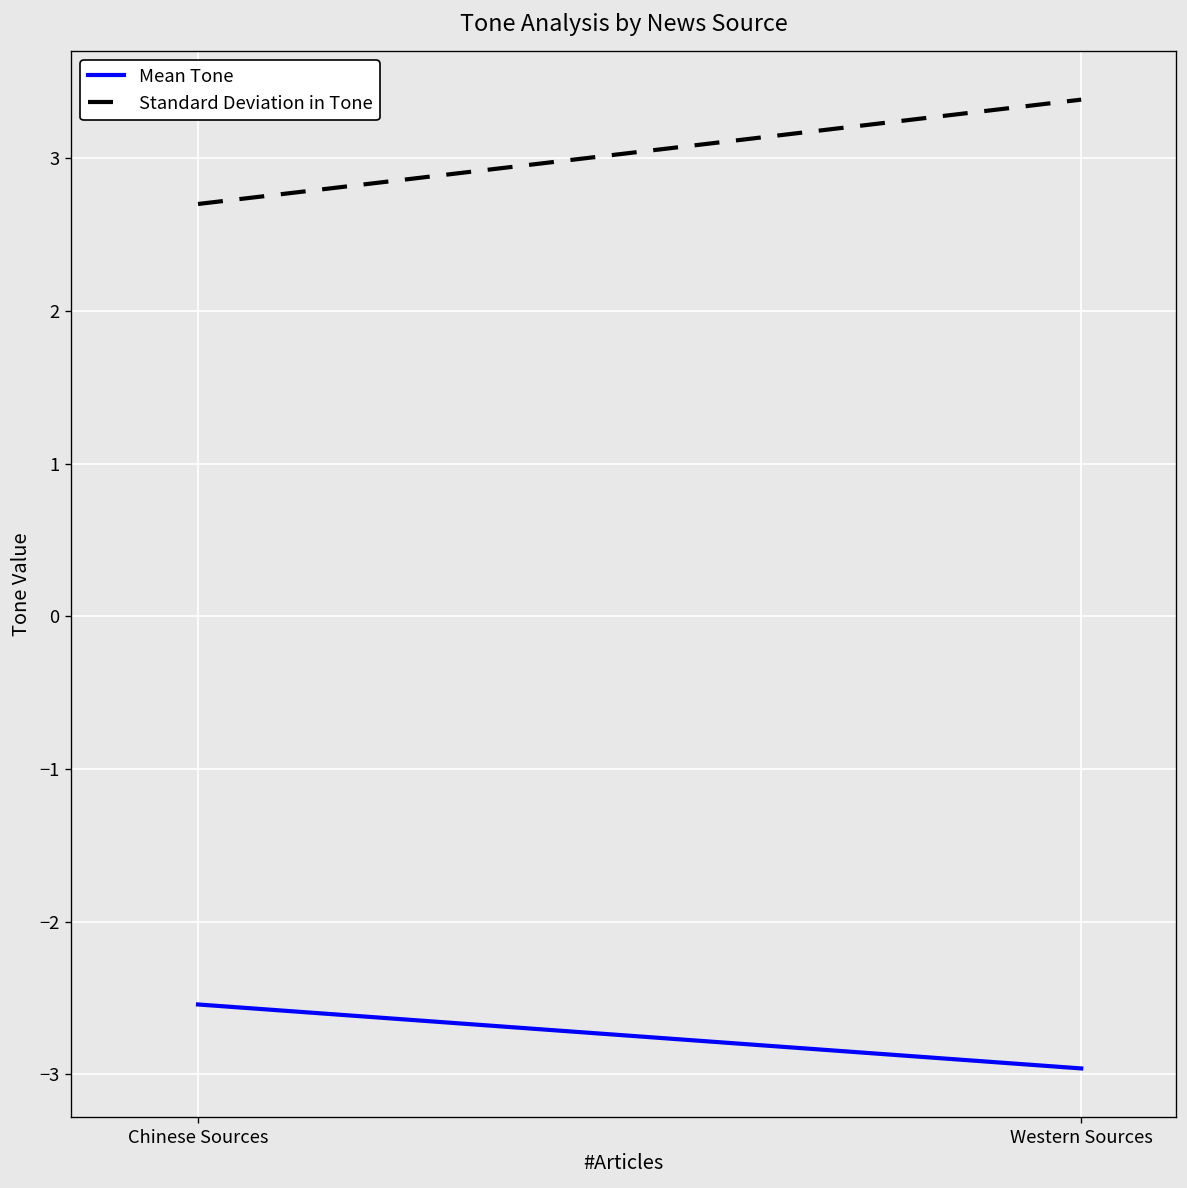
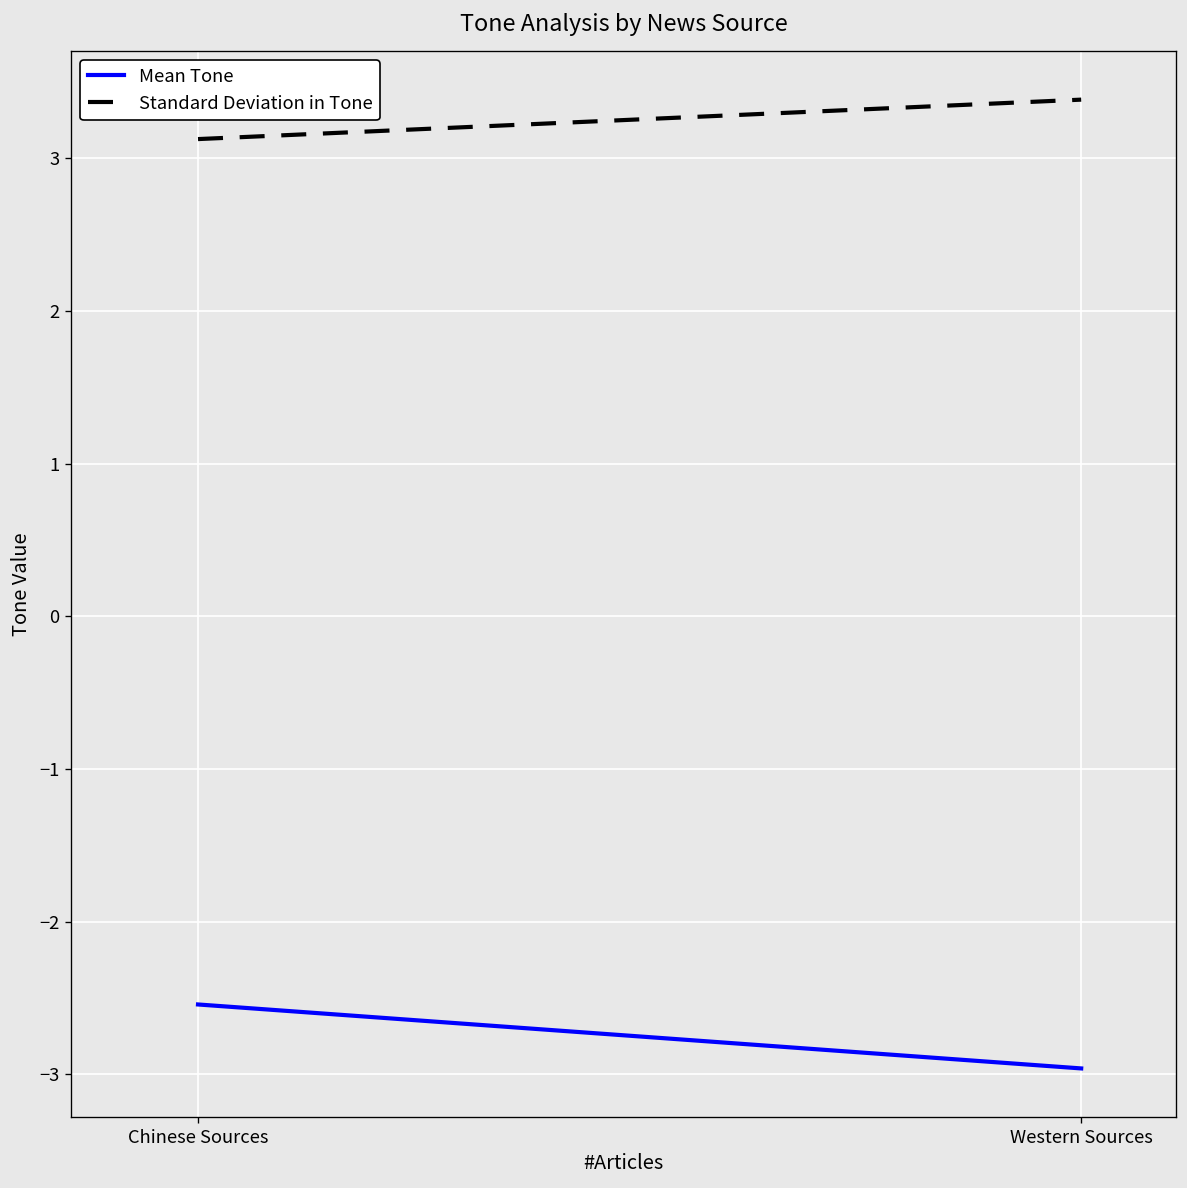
Standard Deviation in Tone, Chinese Sources: 2.70 -> 3.13
